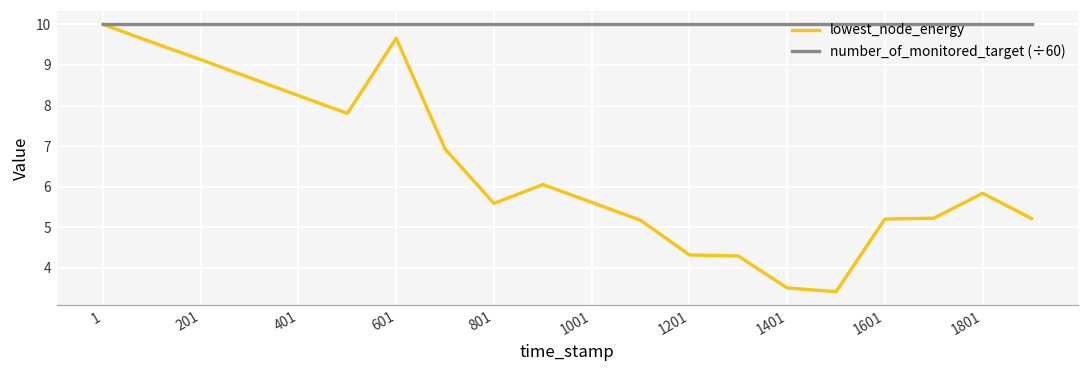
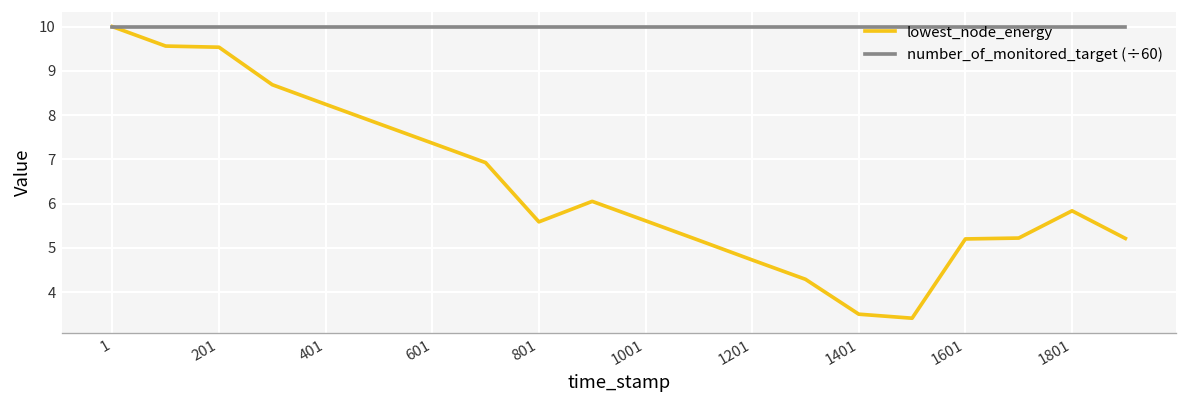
lowest_node_energy, 201: 9.1 -> 9.5
lowest_node_energy, 601: 9.7 -> 7.4
lowest_node_energy, 1201: 4.3 -> 4.7
